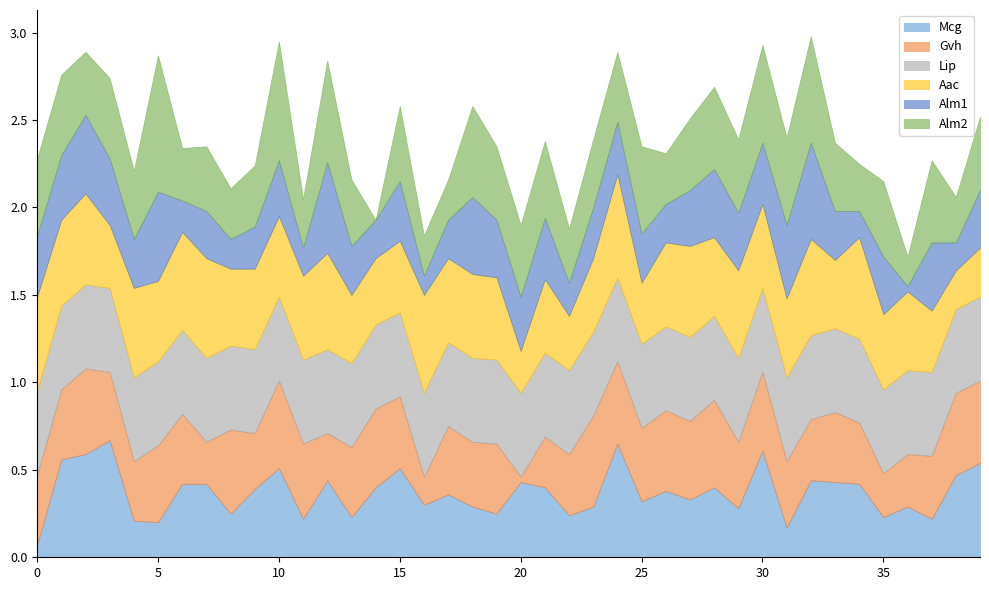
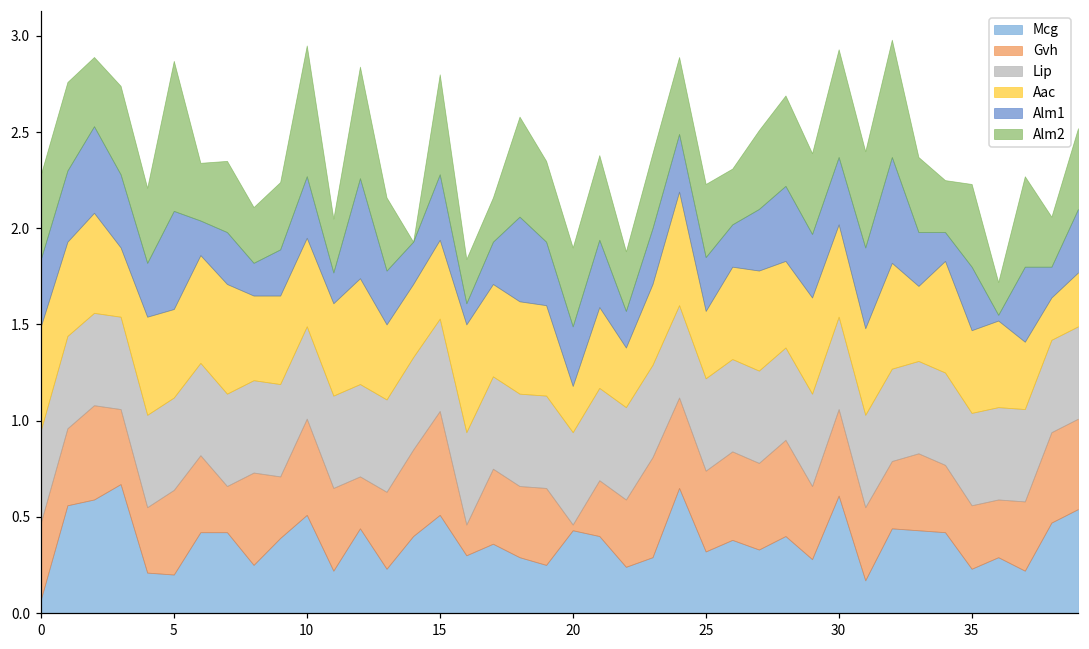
Gvh, 15: 0.41 -> 0.54
Alm2, 15: 0.43 -> 0.52
Alm2, 25: 0.50 -> 0.38
Gvh, 35: 0.25 -> 0.33
